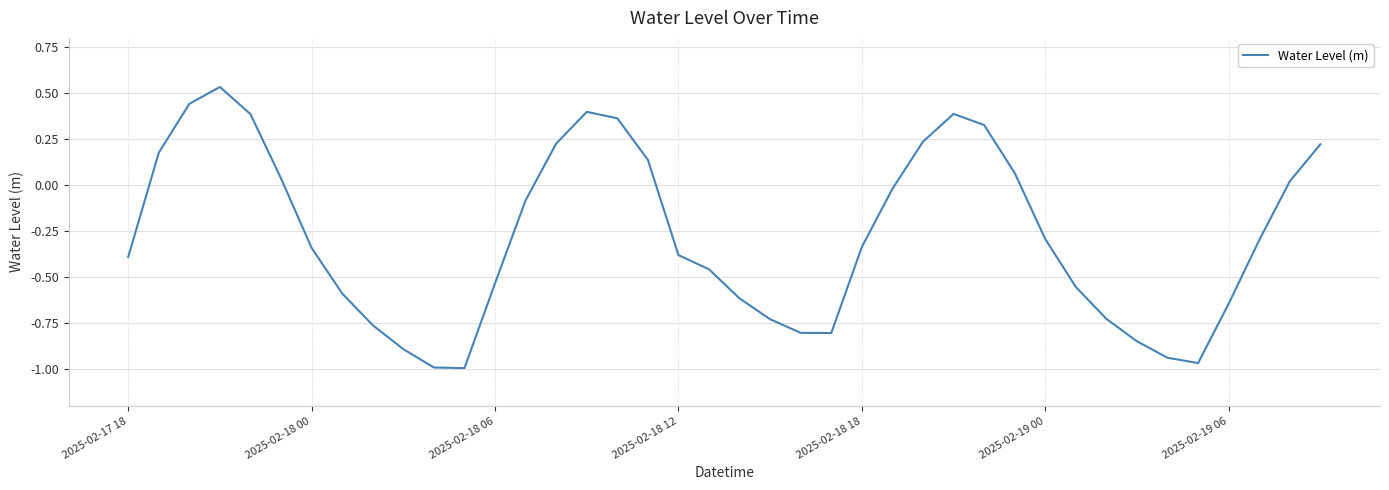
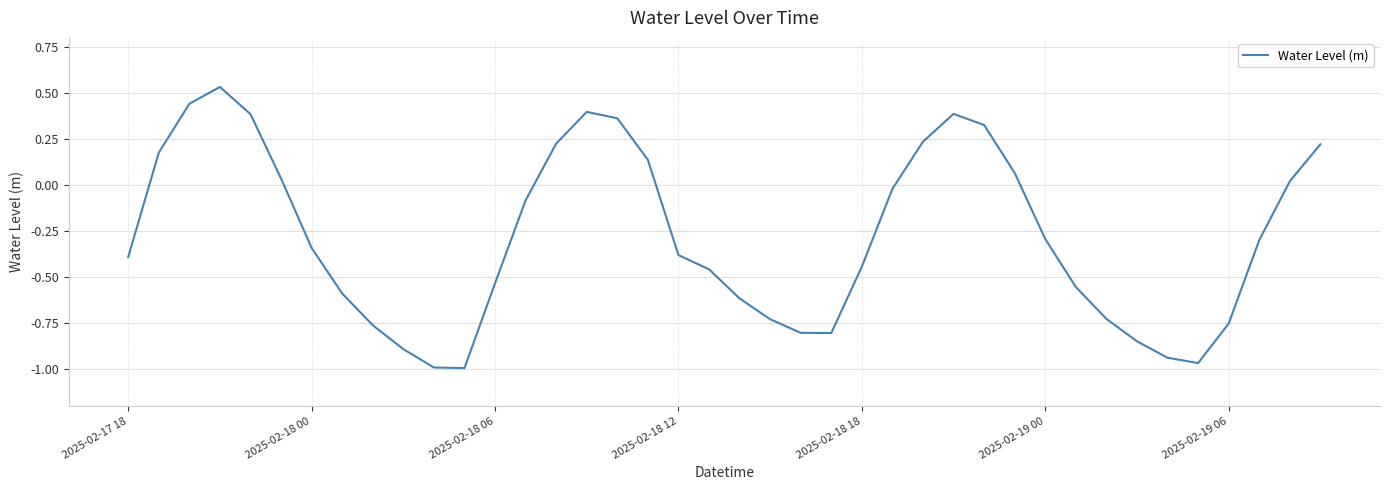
2025-02-18 18: -0.34 -> -0.44
2025-02-19 06: -0.64 -> -0.75
